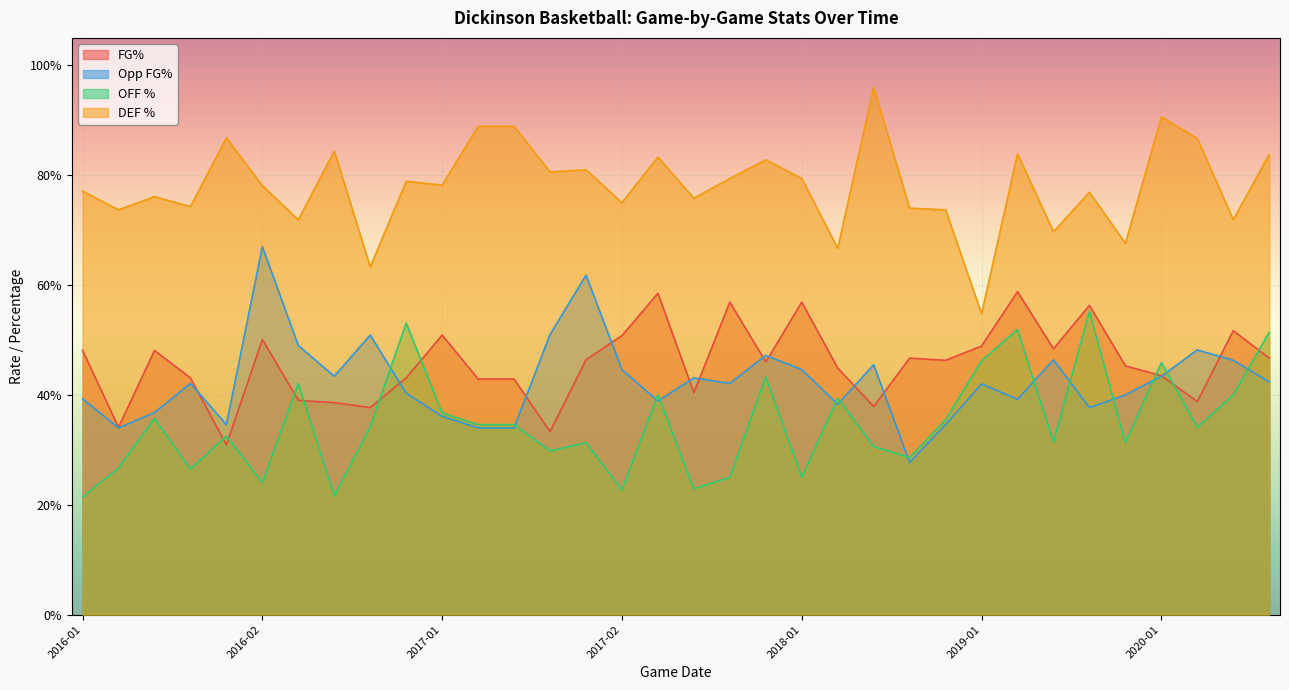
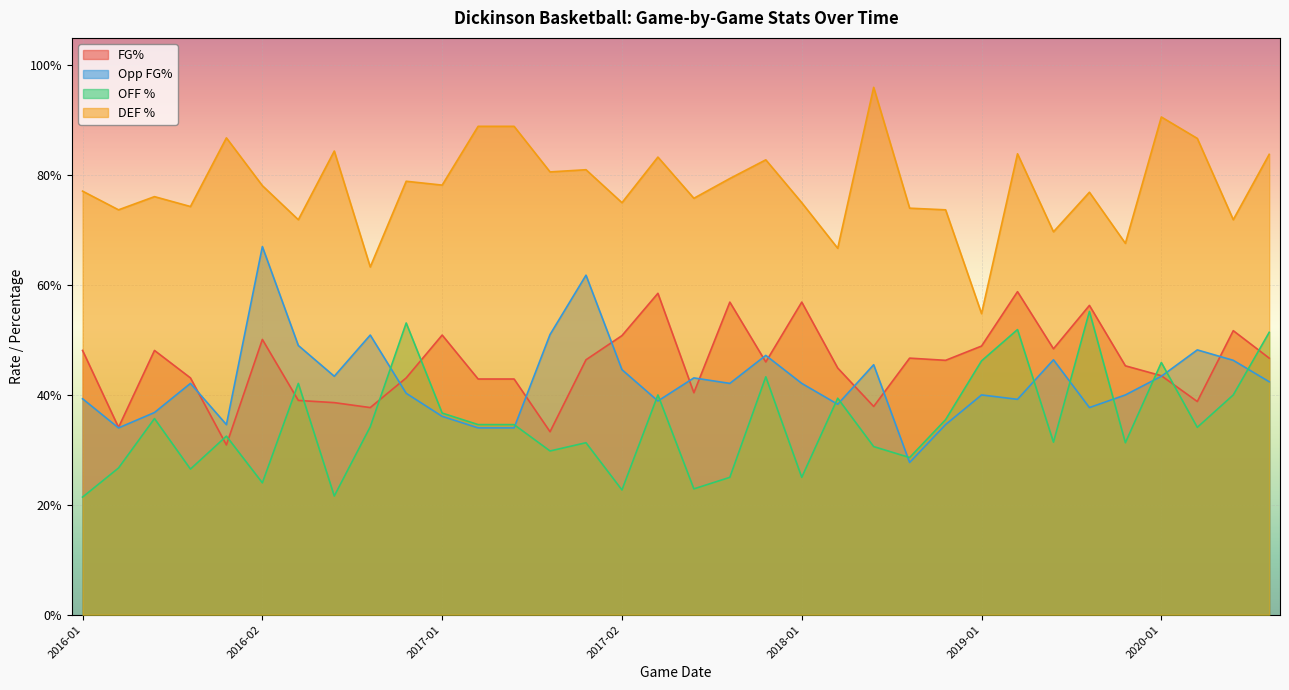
Opp FG%, 2018-01: 45% -> 42%
DEF %, 2018-01: 79% -> 75%
Opp FG%, 2019-01: 42% -> 40%
